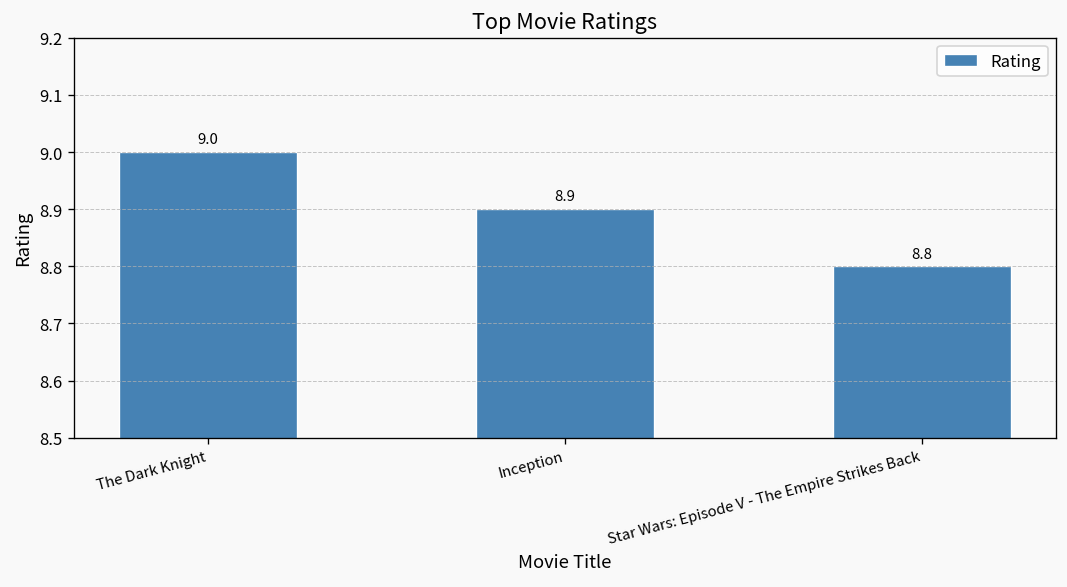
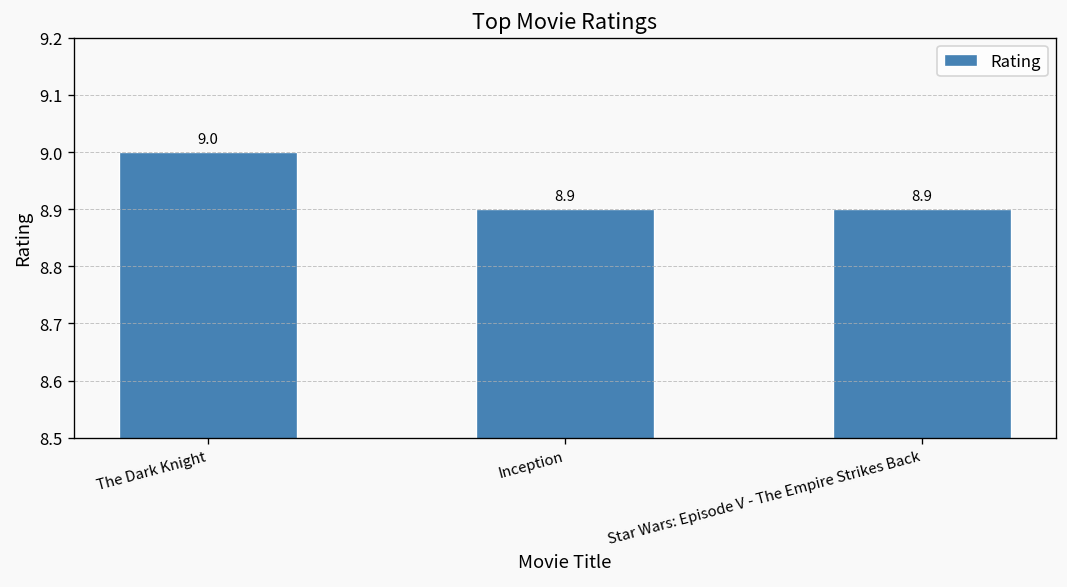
Star Wars: Episode V - The Empire Strikes Back: 8.8 -> 8.9
